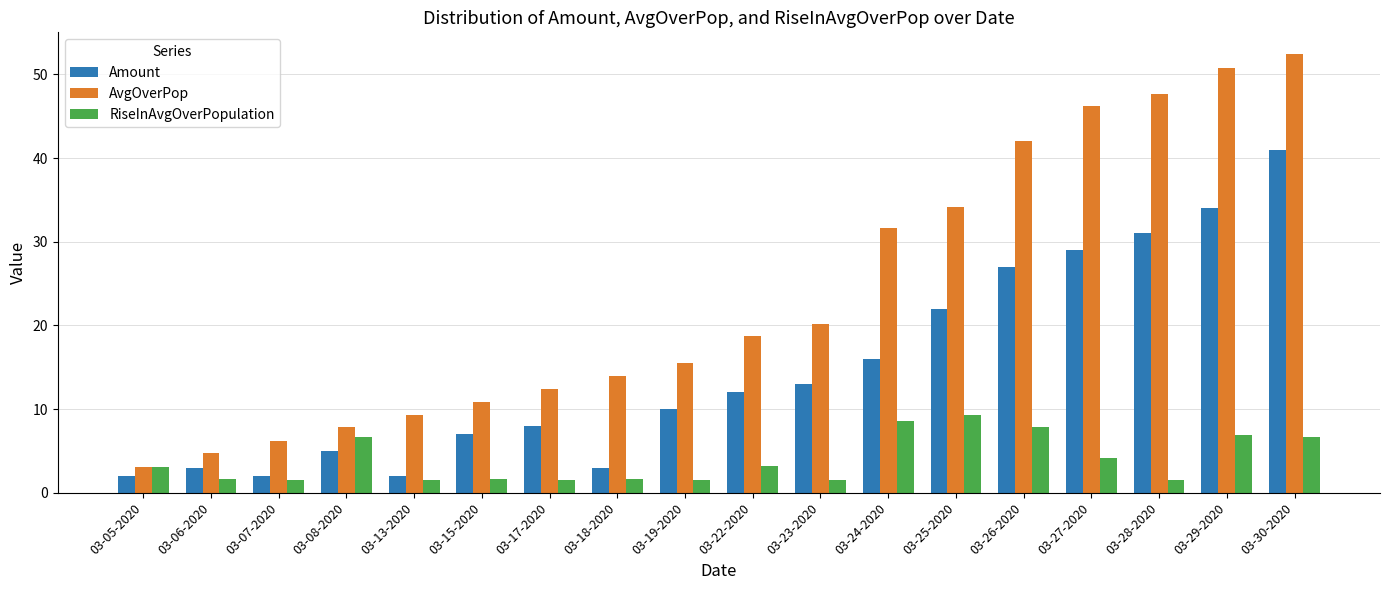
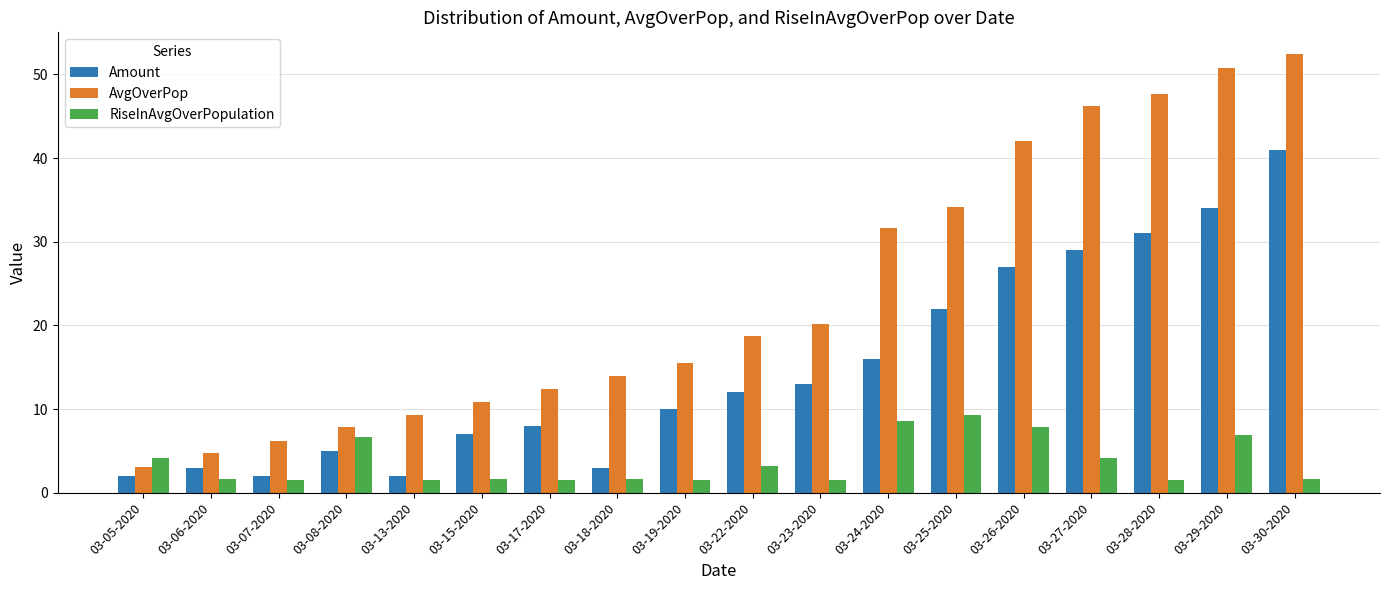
RiseInAvgOverPopulation, 03-05-2020: 3 -> 4
RiseInAvgOverPopulation, 03-30-2020: 7 -> 2
